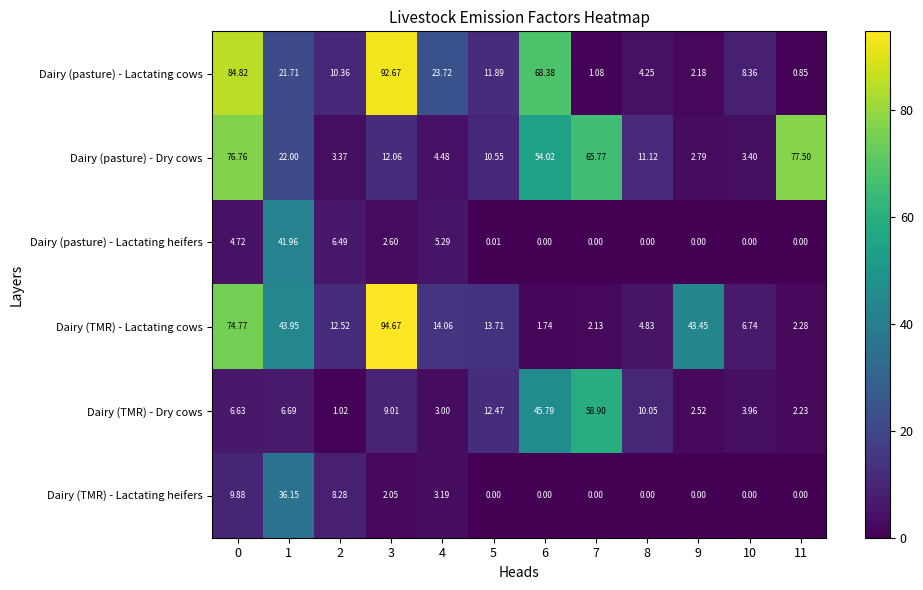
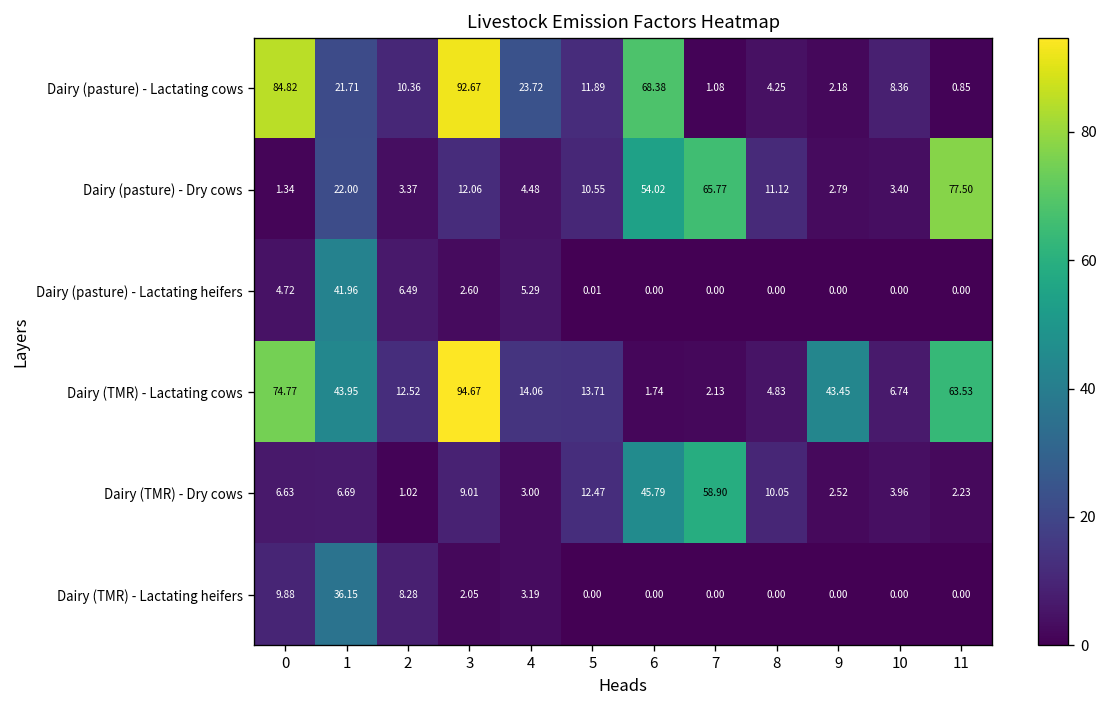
Dairy (pasture) - Dry cows, 0: 76.76 -> 1.34
Dairy (TMR) - Lactating cows, 11: 2.28 -> 63.53
